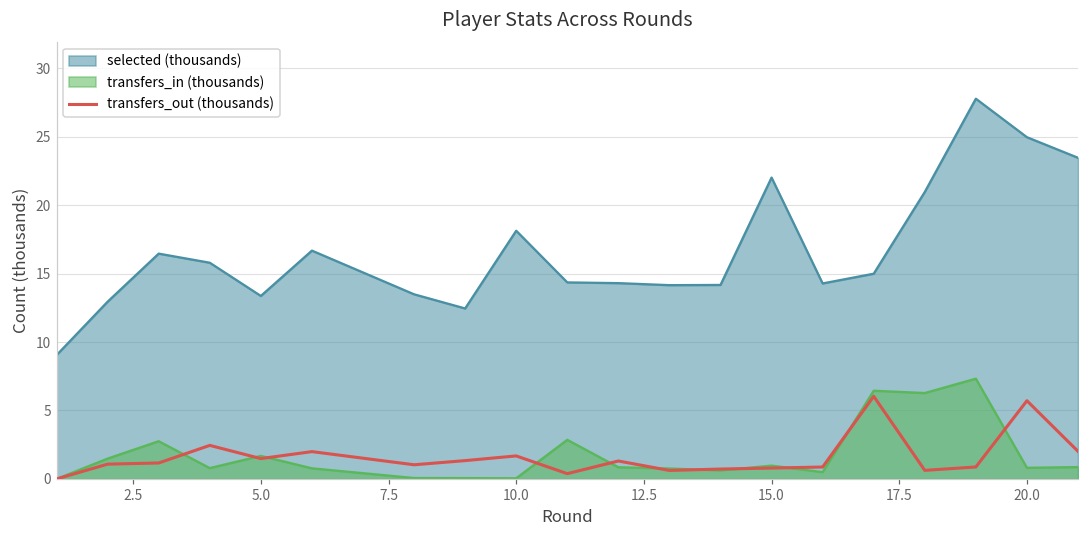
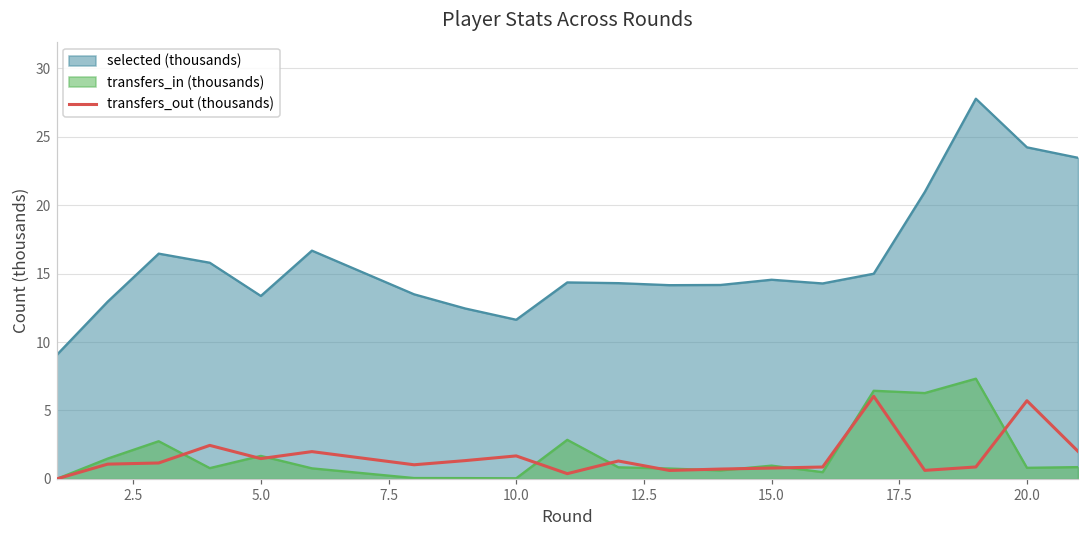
selected (thousands), 10.0: 18.1 -> 11.6
selected (thousands), 15.0: 22.0 -> 14.6
selected (thousands), 20.0: 25.0 -> 24.2
